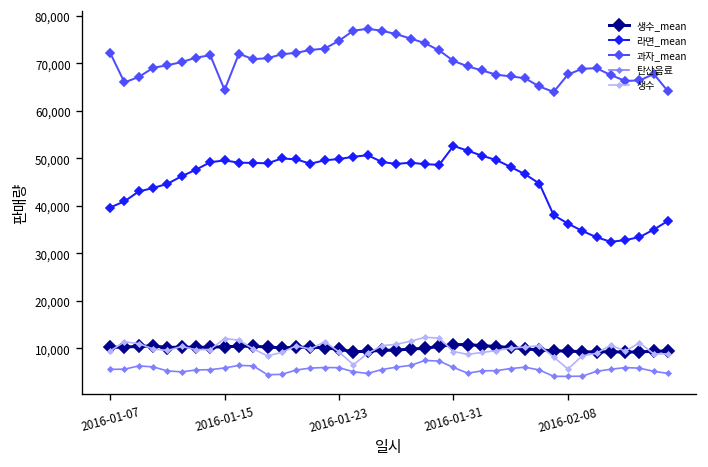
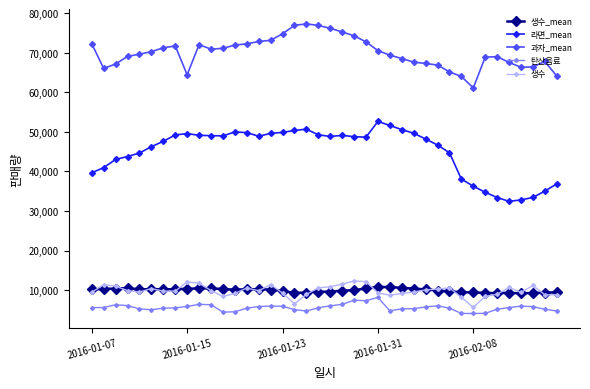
탄산음료, 2016-01-31: 6,000 -> 8,000
과자_mean, 2016-02-08: 68,000 -> 61,000
